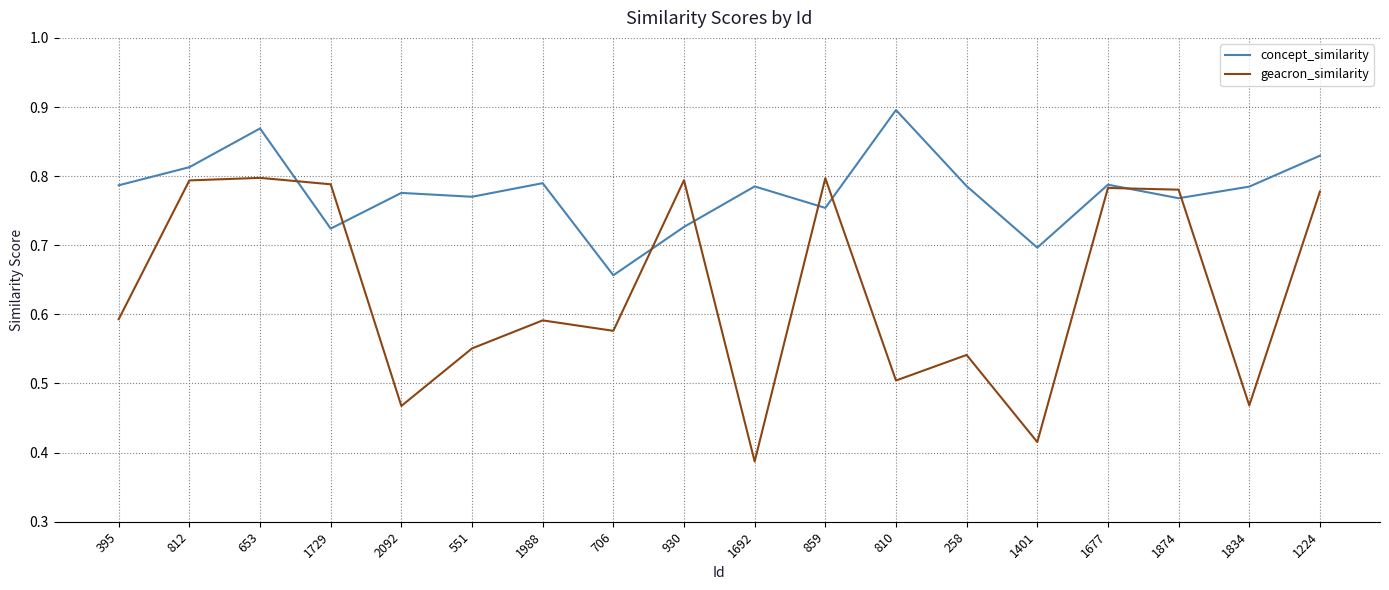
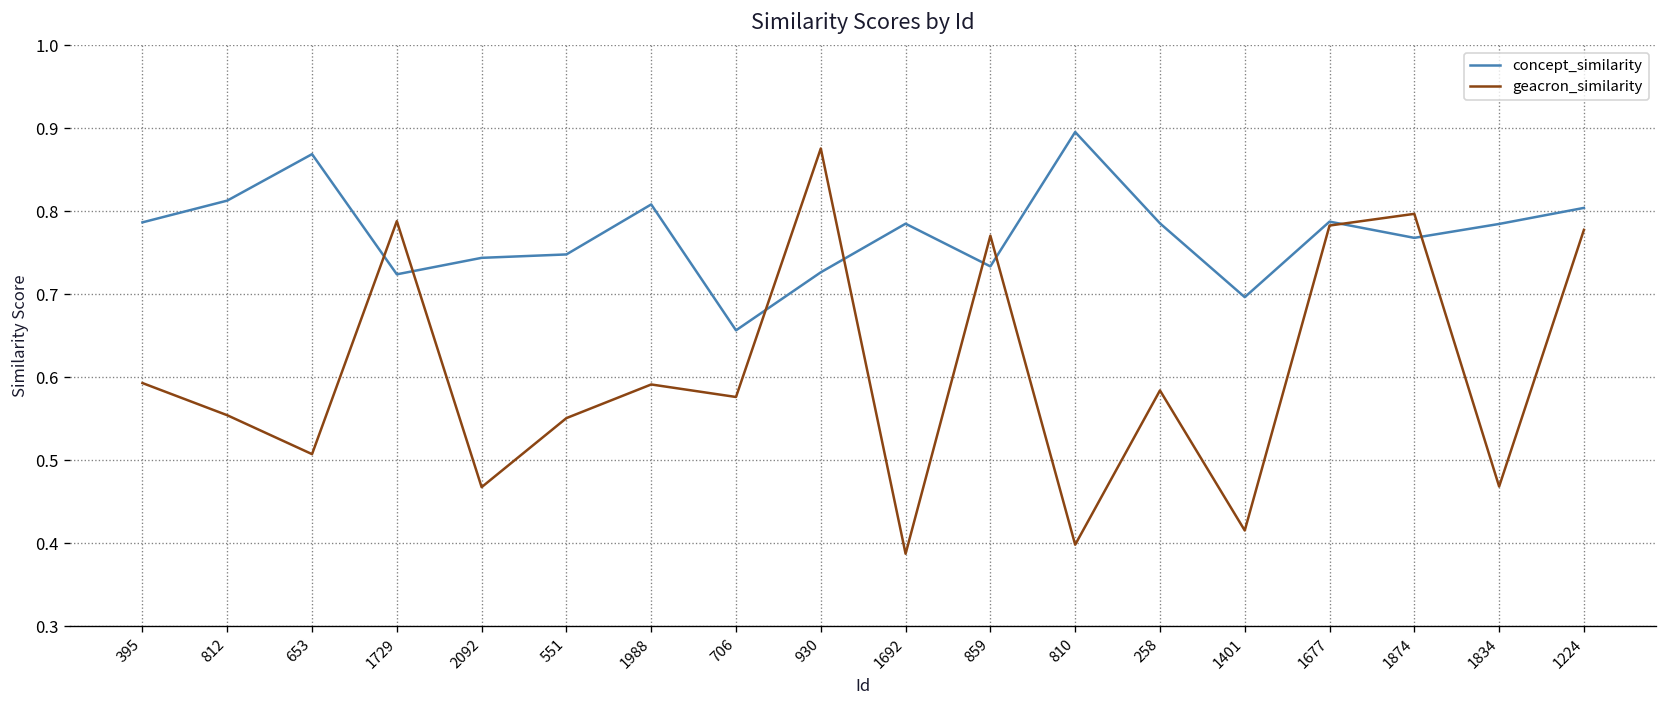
geacron_similarity, 812: 0.79 -> 0.55
geacron_similarity, 653: 0.80 -> 0.51
concept_similarity, 2092: 0.78 -> 0.74
concept_similarity, 551: 0.77 -> 0.75
concept_similarity, 1988: 0.79 -> 0.81
geacron_similarity, 930: 0.79 -> 0.88
concept_similarity, 859: 0.75 -> 0.73
geacron_similarity, 859: 0.80 -> 0.77
geacron_similarity, 810: 0.50 -> 0.40
geacron_similarity, 258: 0.54 -> 0.58
geacron_similarity, 1874: 0.78 -> 0.80
concept_similarity, 1224: 0.83 -> 0.80
